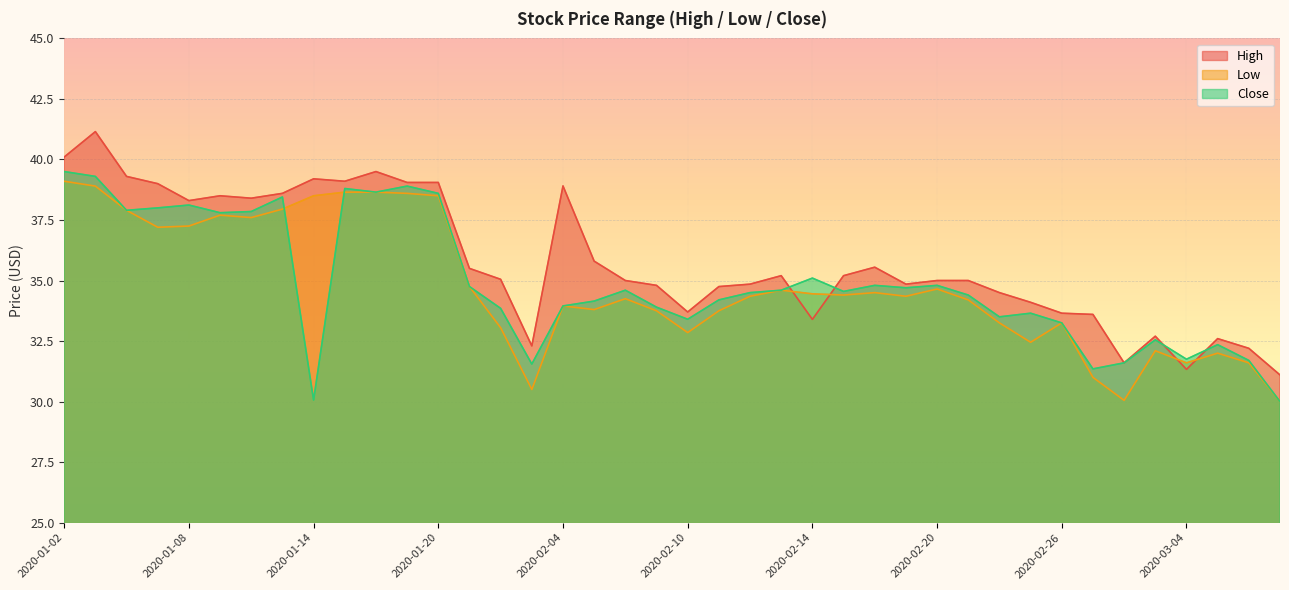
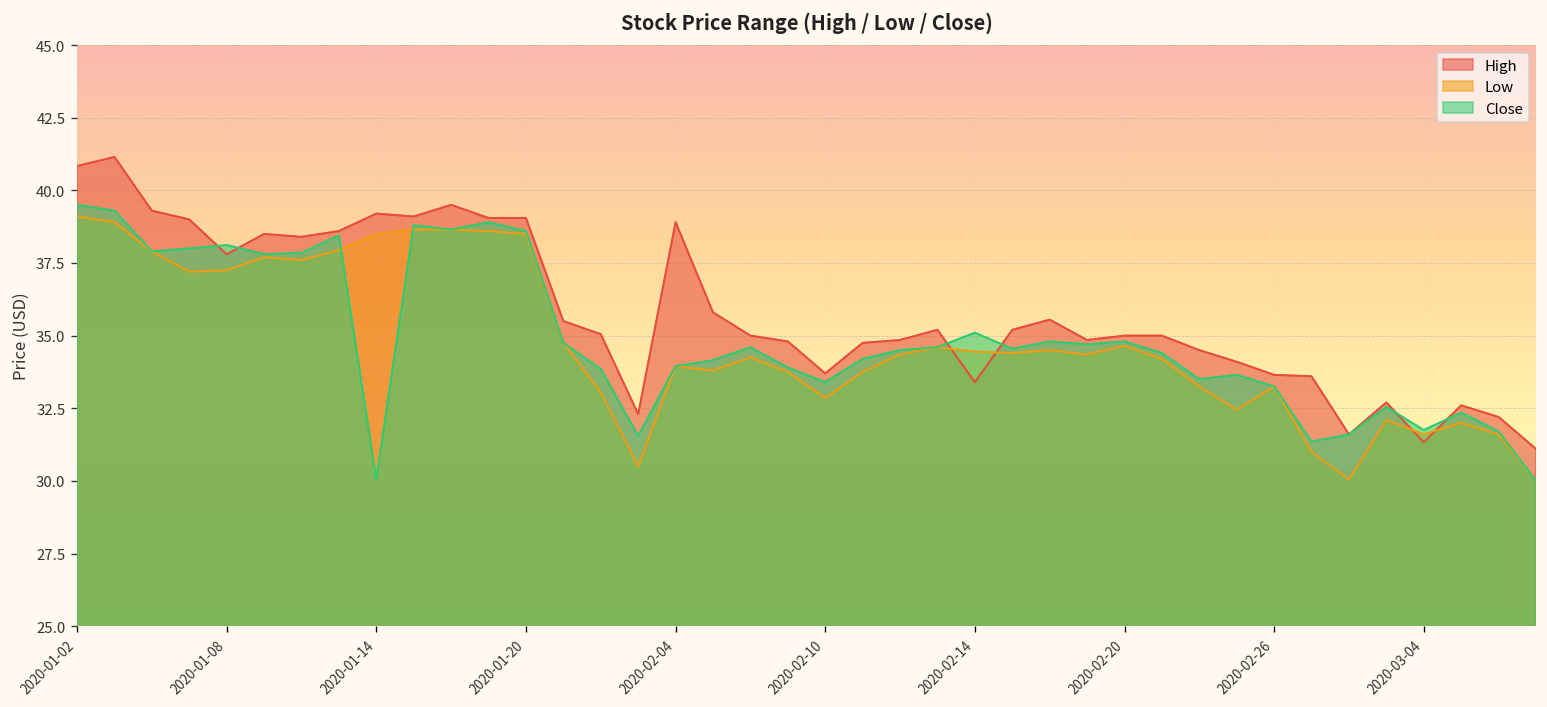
High, 2020-01-02: 40.1 -> 40.8
High, 2020-01-08: 38.3 -> 37.8
